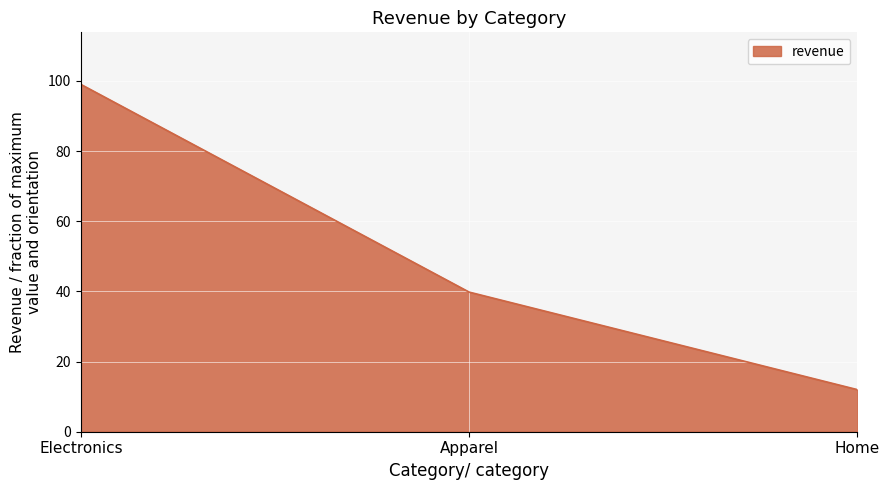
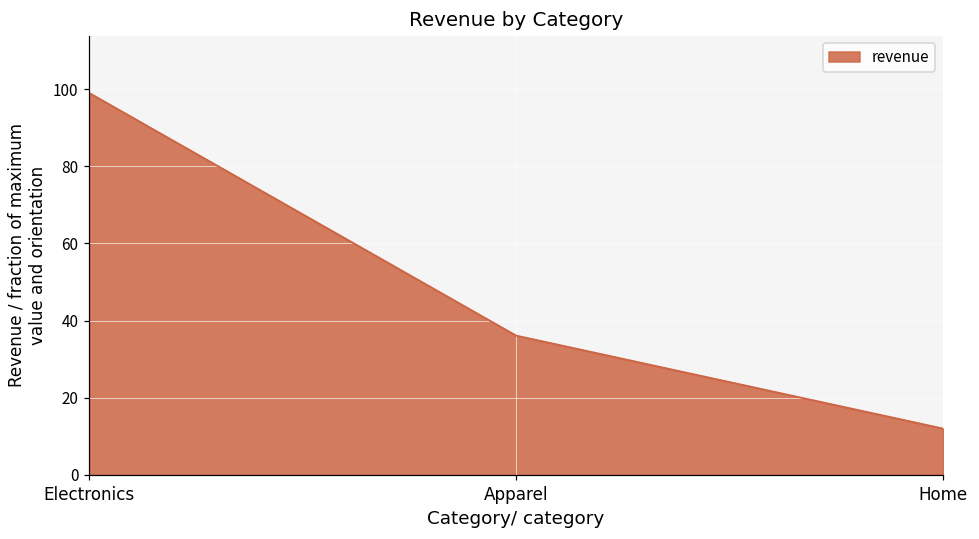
Apparel: 40 -> 36
